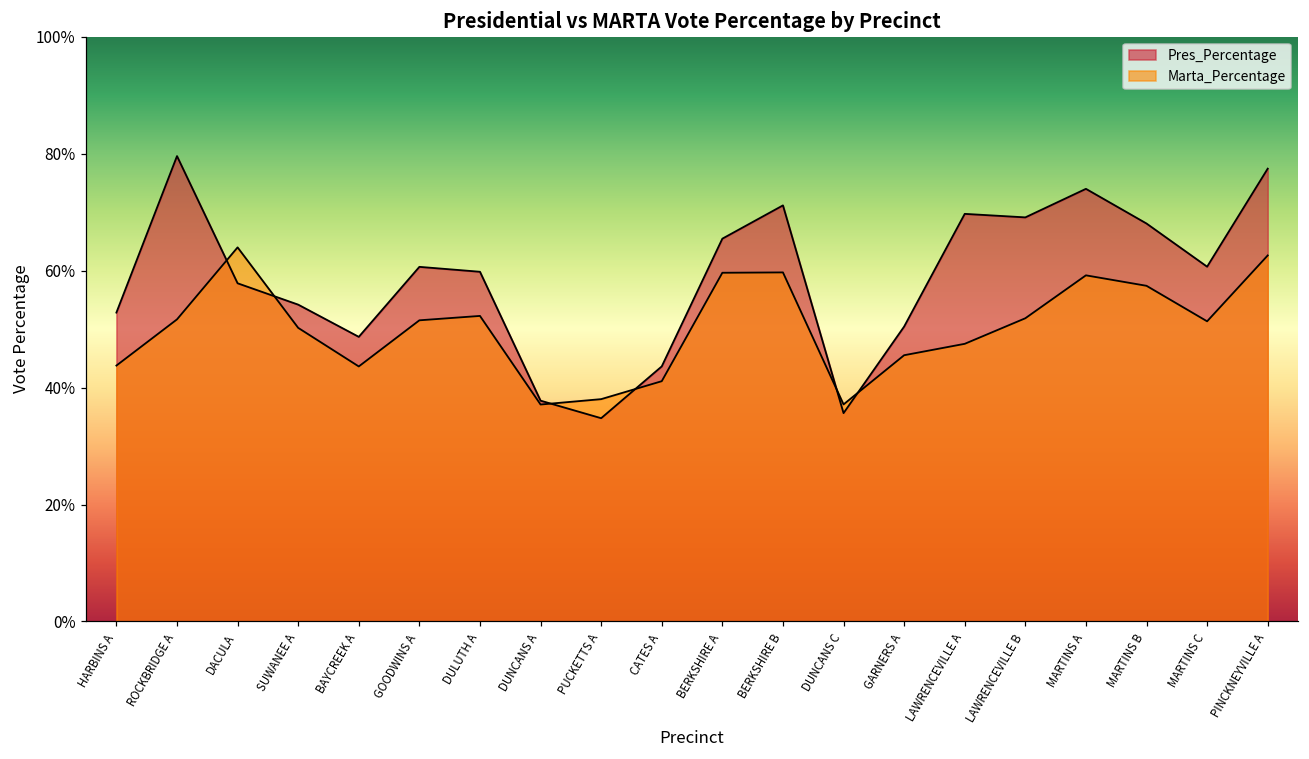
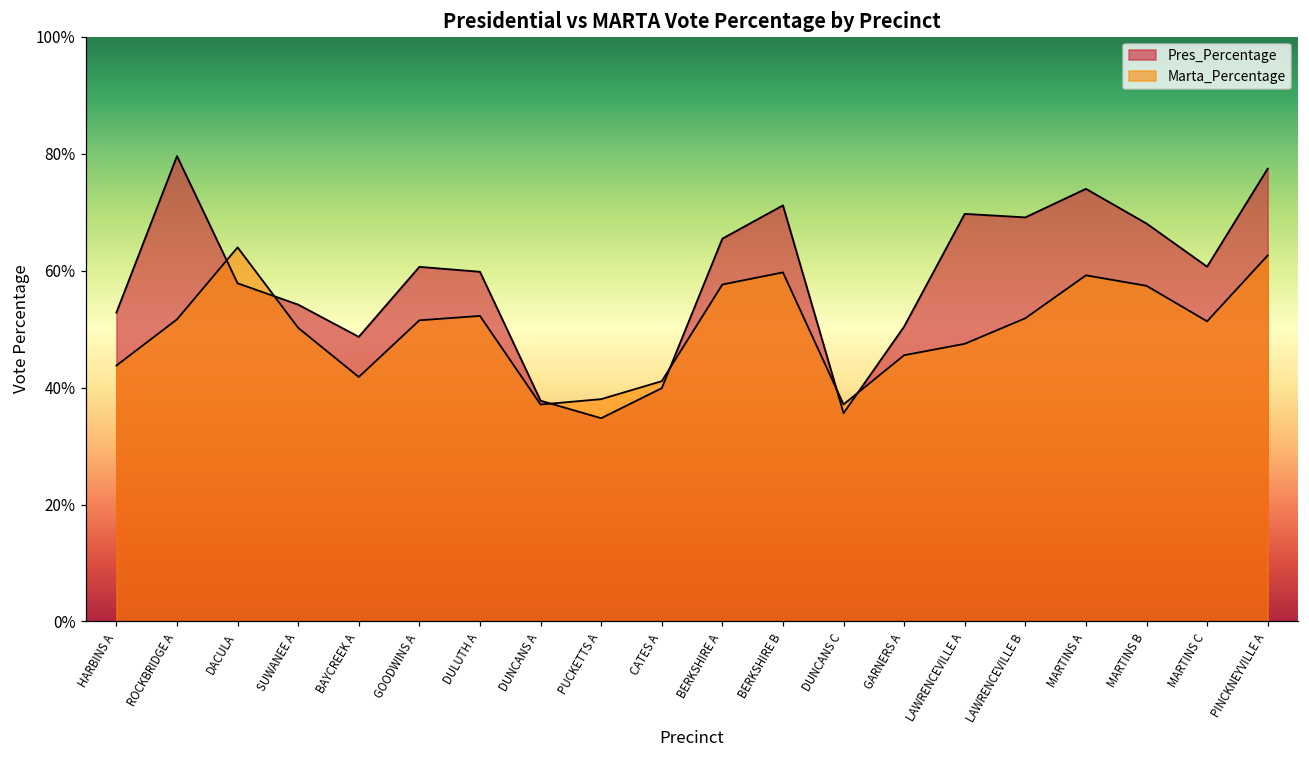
Marta_Percentage, BAYCREEK A: 44% -> 42%
Pres_Percentage, CATES A: 44% -> 40%
Marta_Percentage, BERKSHIRE A: 60% -> 58%
